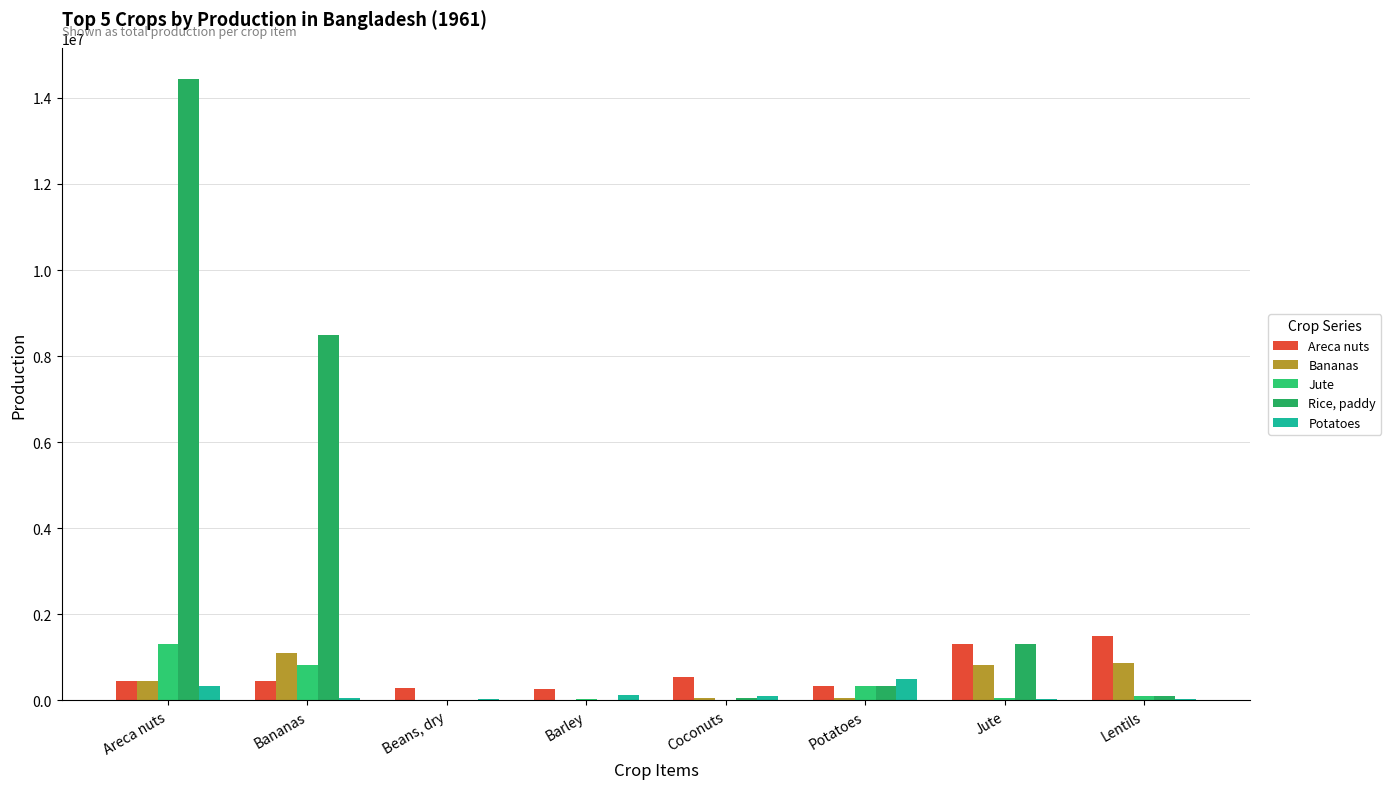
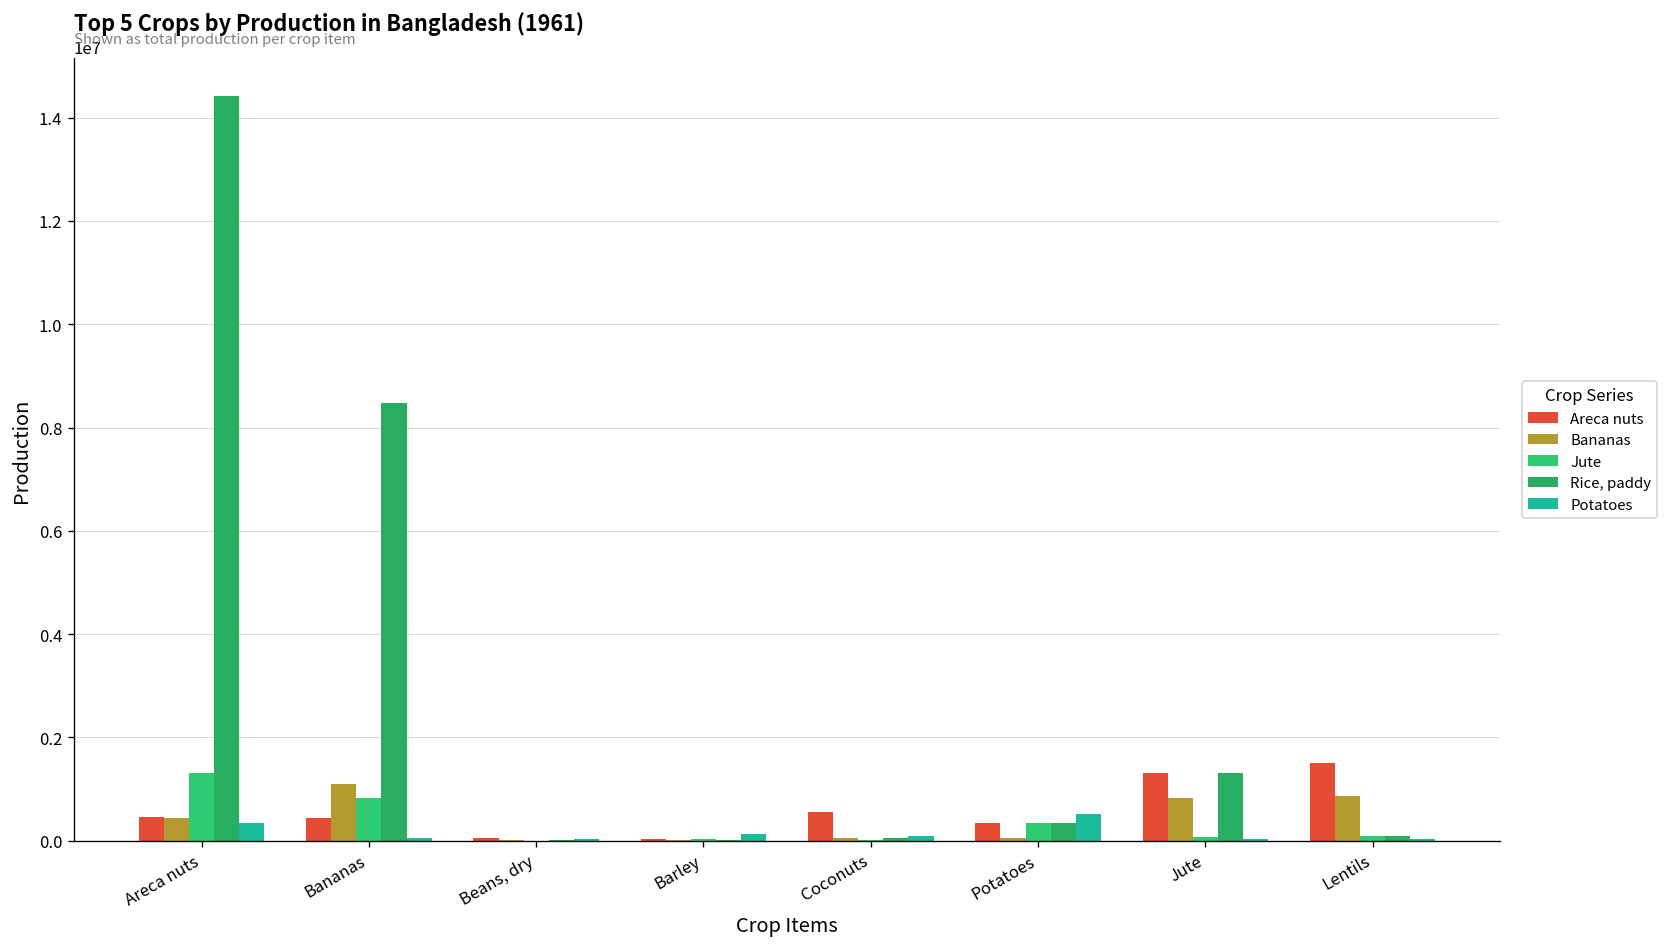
Areca nuts, Beans, dry: 300000 -> 0
Areca nuts, Barley: 300000 -> 0
